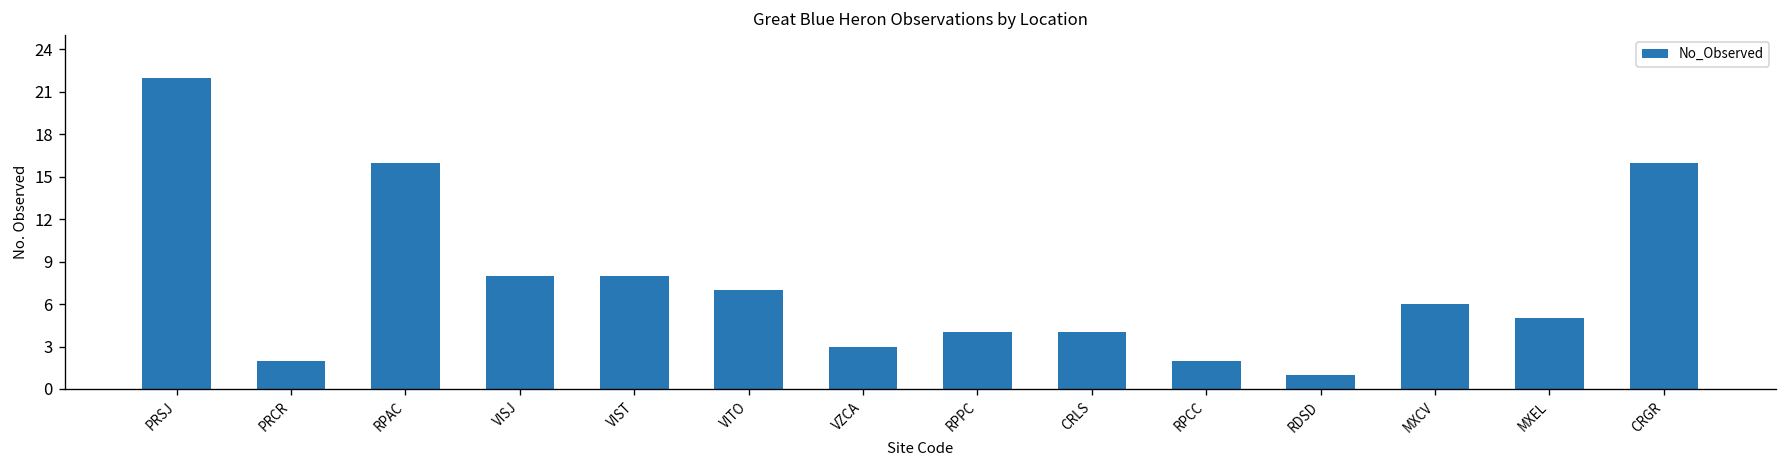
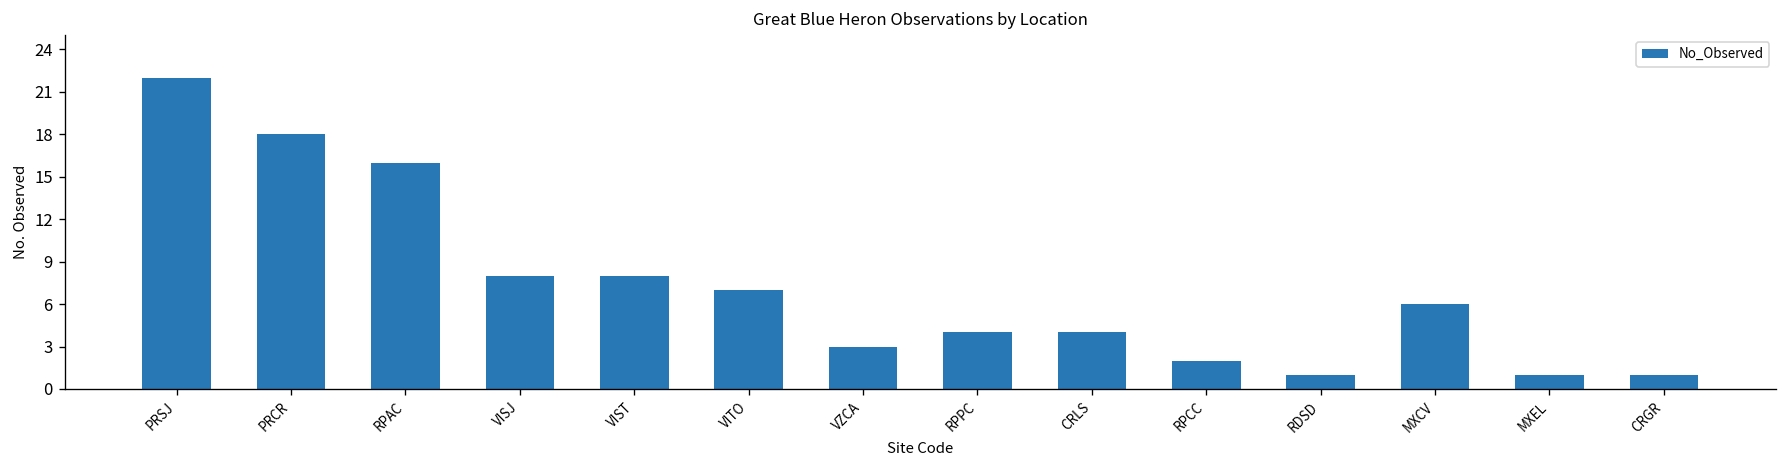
PRCR: 2 -> 18
MXEL: 5 -> 1
CRGR: 16 -> 1
